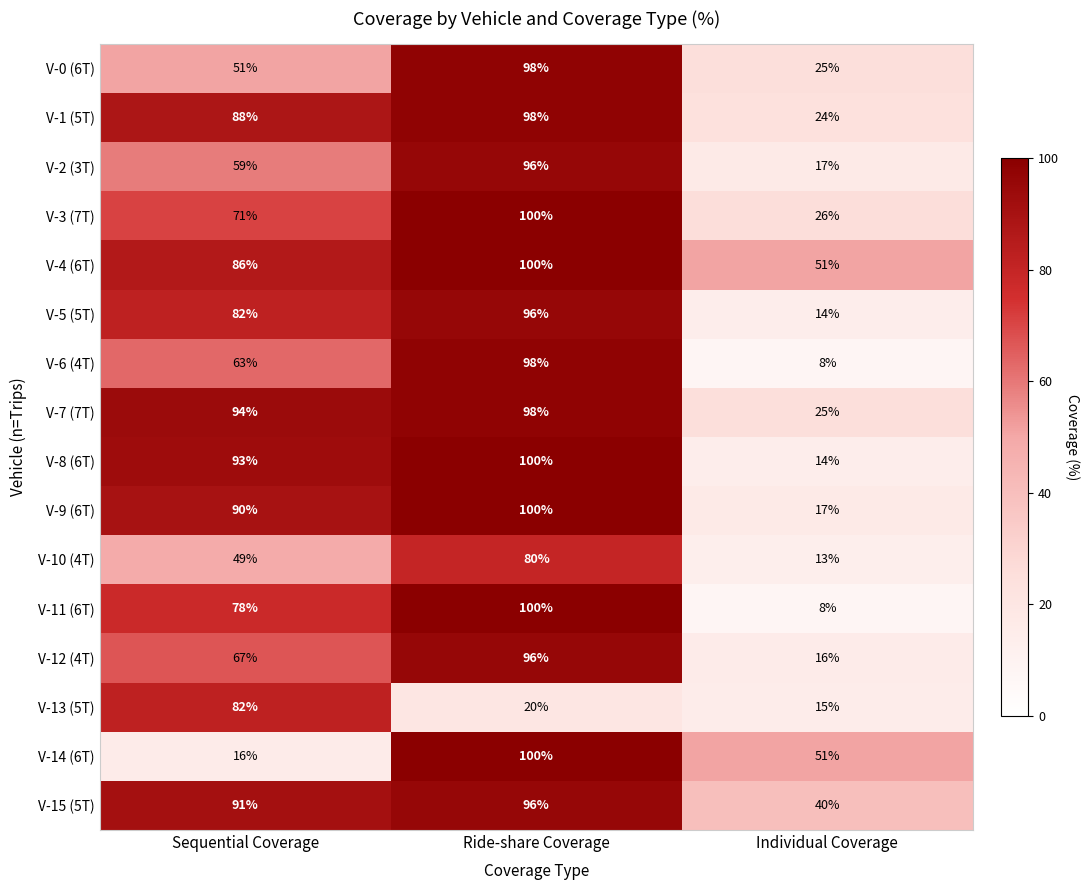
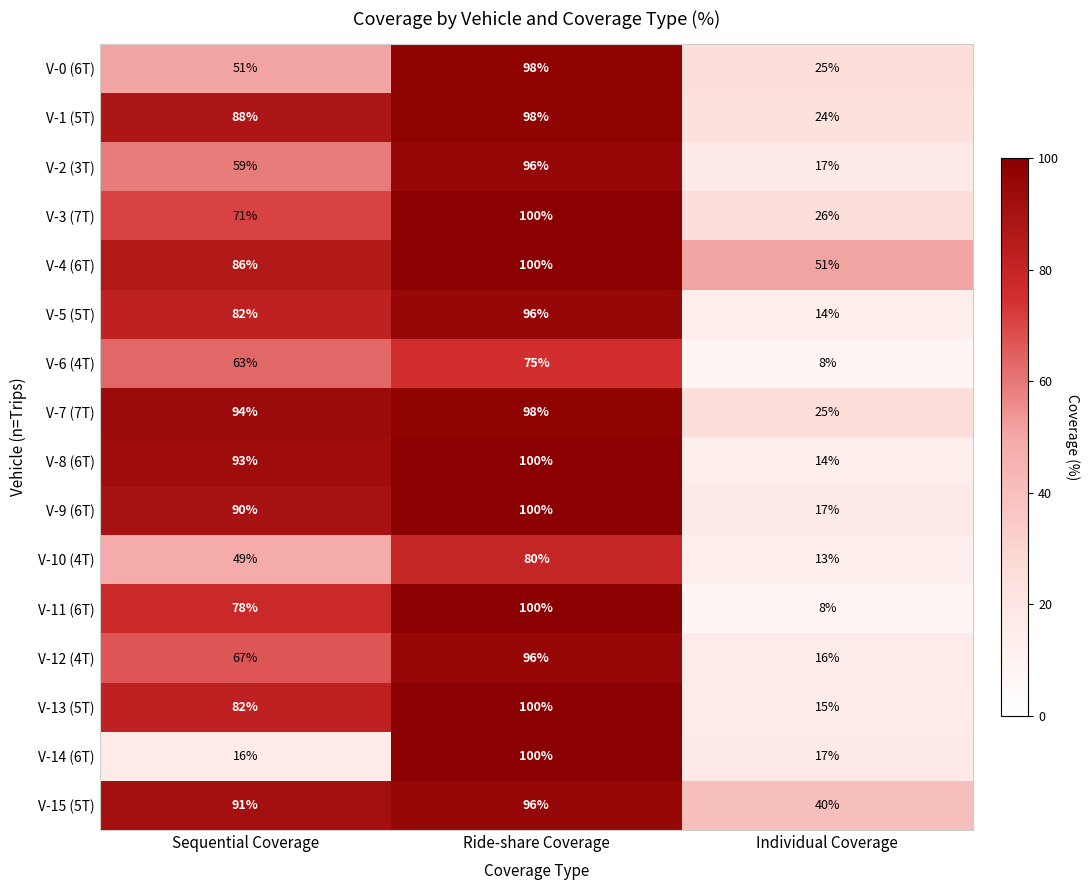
V-6 (4T), Ride-share Coverage: 98% -> 75%
V-13 (5T), Ride-share Coverage: 20% -> 100%
V-14 (6T), Individual Coverage: 51% -> 17%
